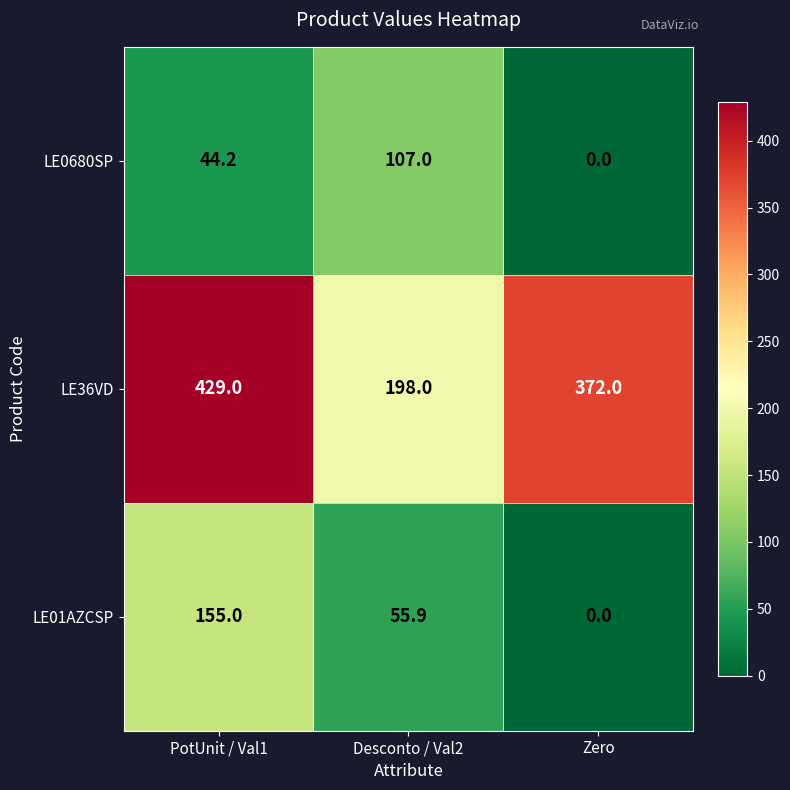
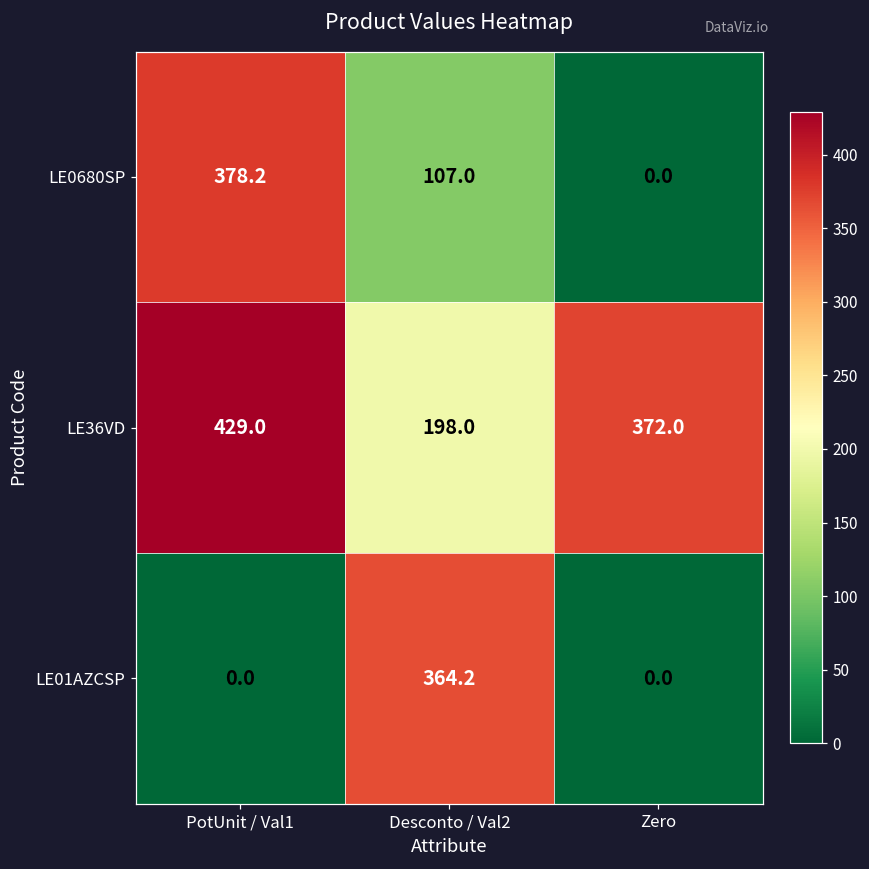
LE0680SP, PotUnit / Val1: 44.2 -> 378.2
LE01AZCSP, PotUnit / Val1: 155.0 -> 0.0
LE01AZCSP, Desconto / Val2: 55.9 -> 364.2
